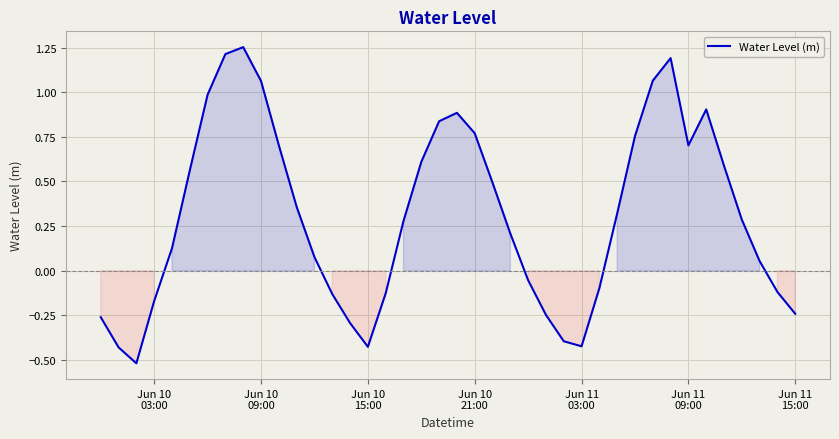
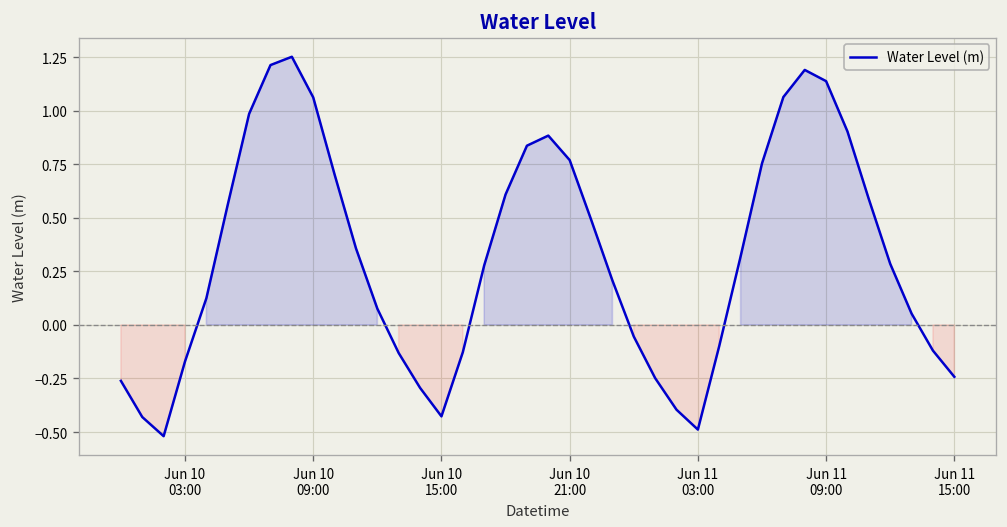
Jun 11 03:00: -0.42 -> -0.49
Jun 11 09:00: 0.70 -> 1.14
